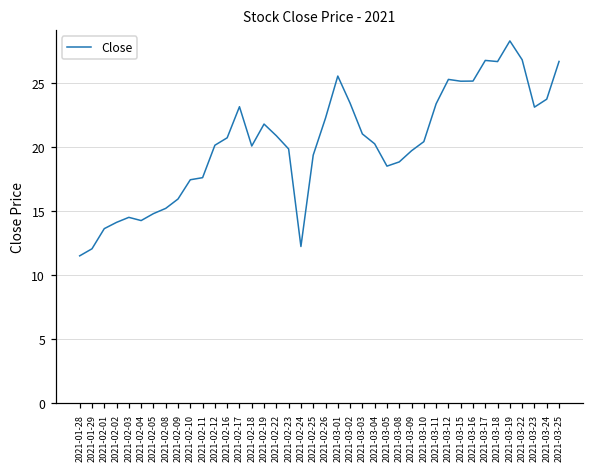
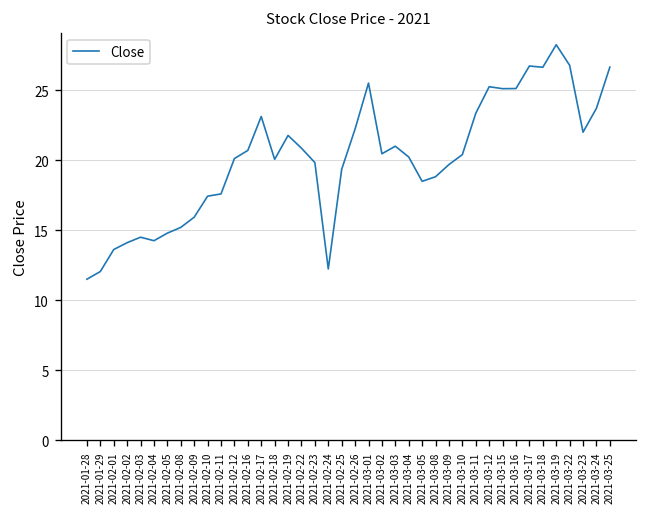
2021-03-02: 23.4 -> 20.5
2021-03-23: 23.1 -> 22.0
